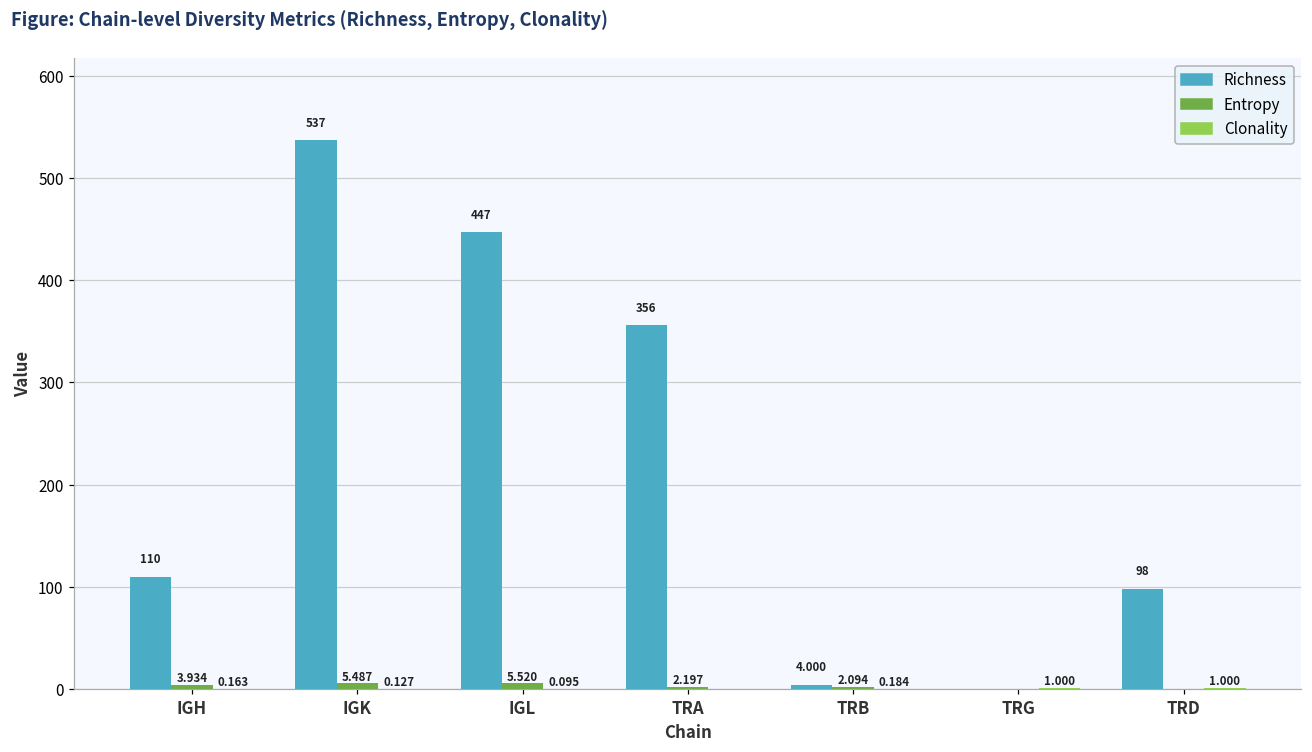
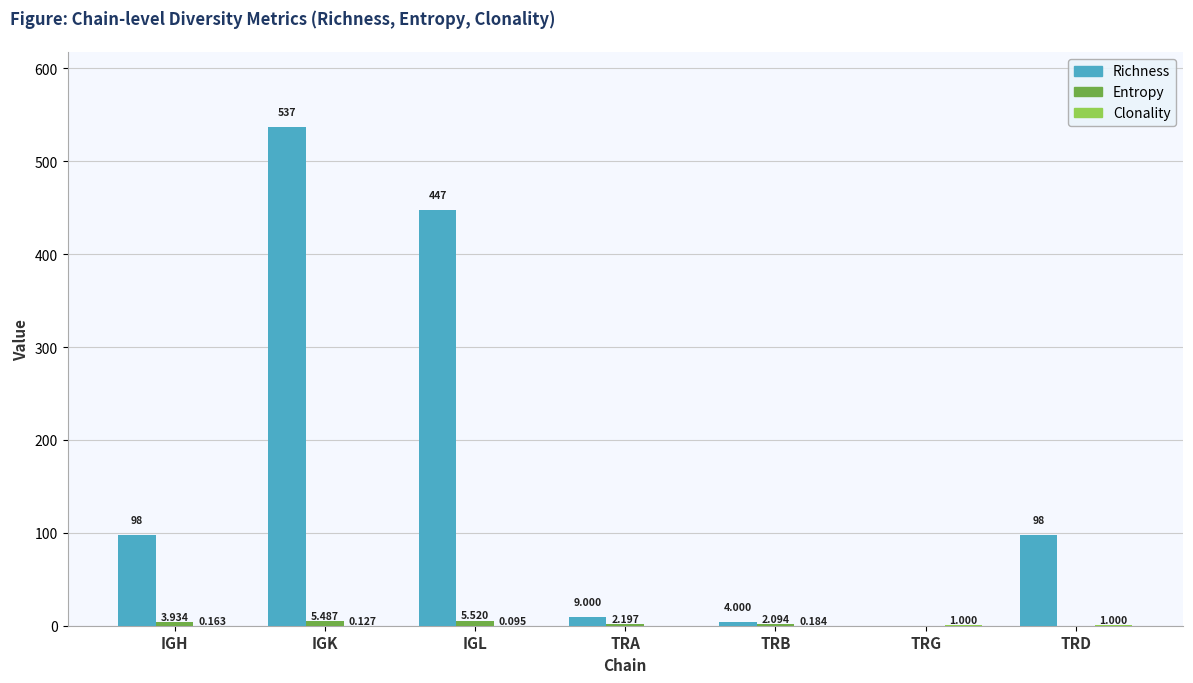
Richness, IGH: 110 -> 98
Richness, TRA: 356 -> 9.000
